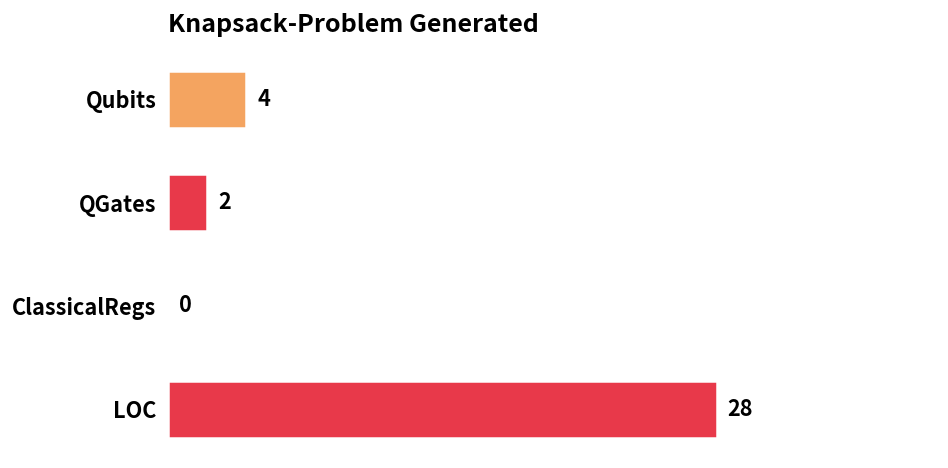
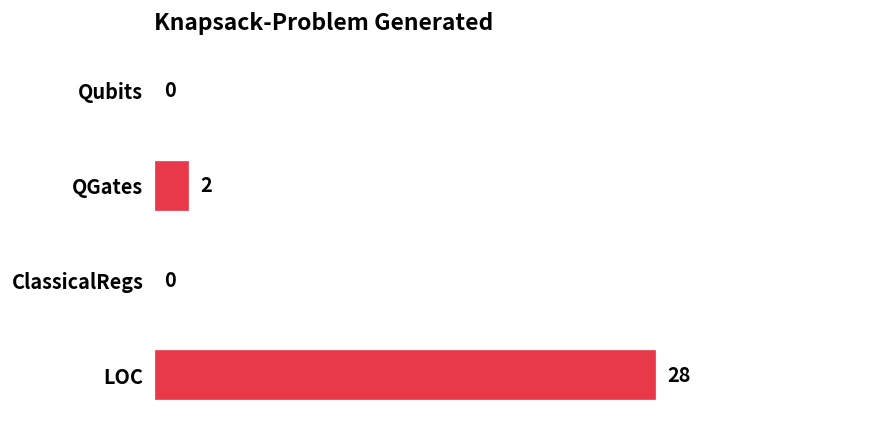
Qubits: 4 -> 0
